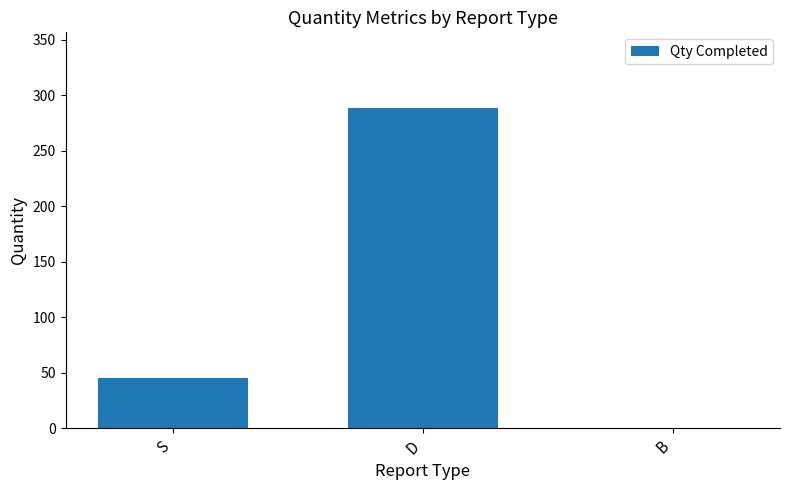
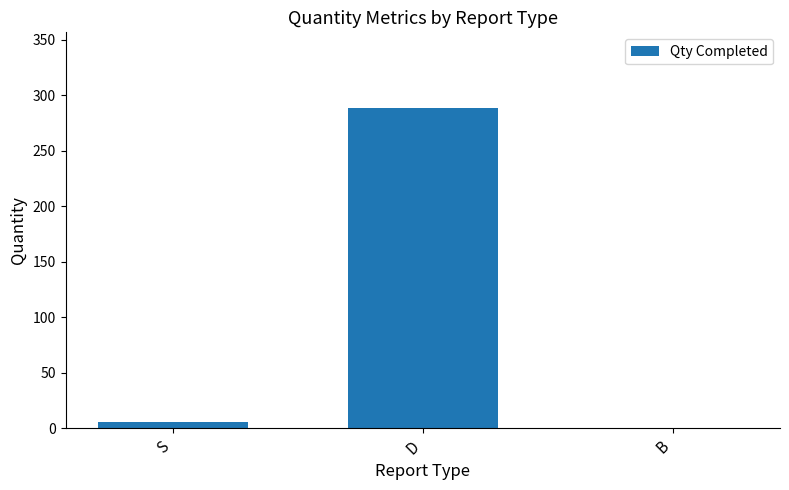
S: 45 -> 6
